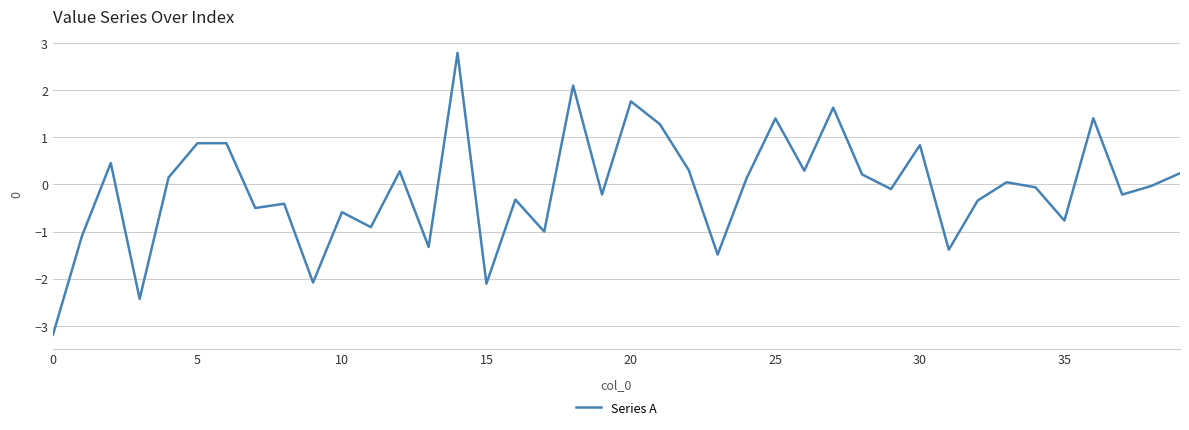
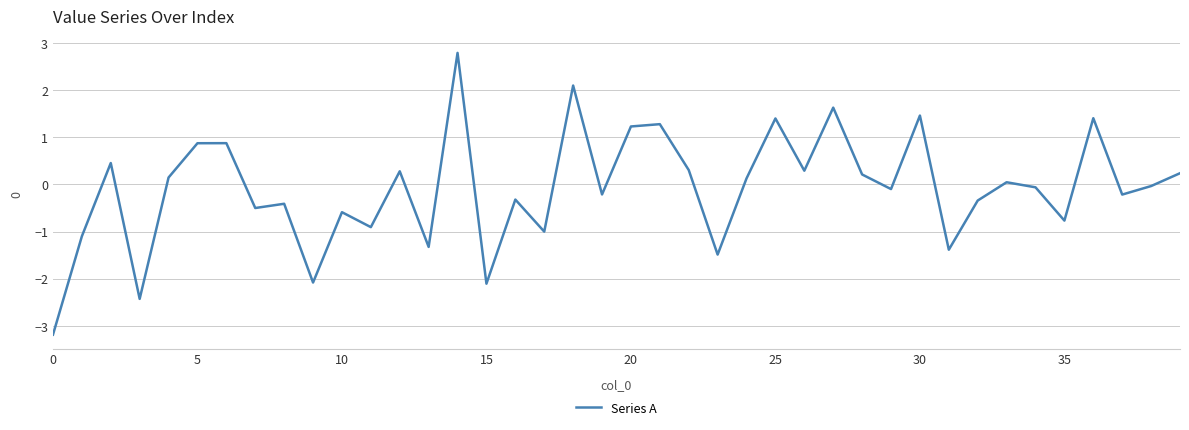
20: 1.8 -> 1.2
30: 0.8 -> 1.5
